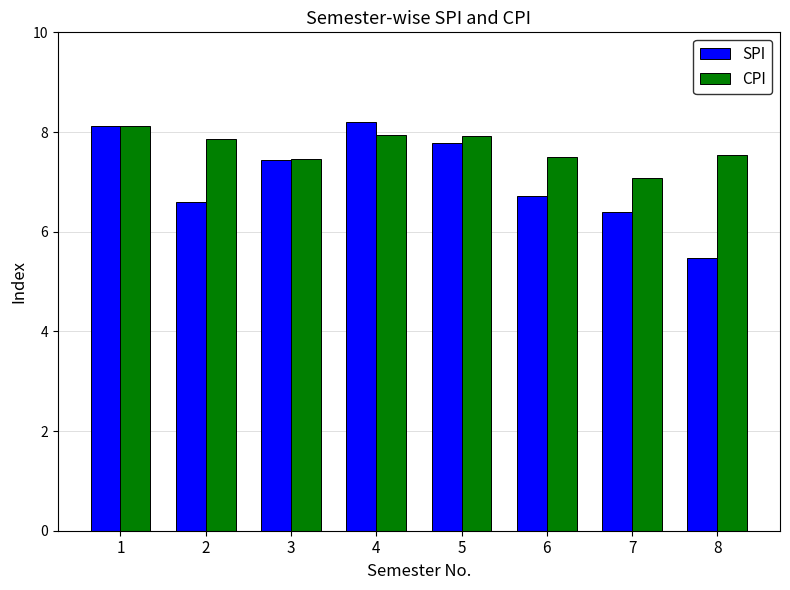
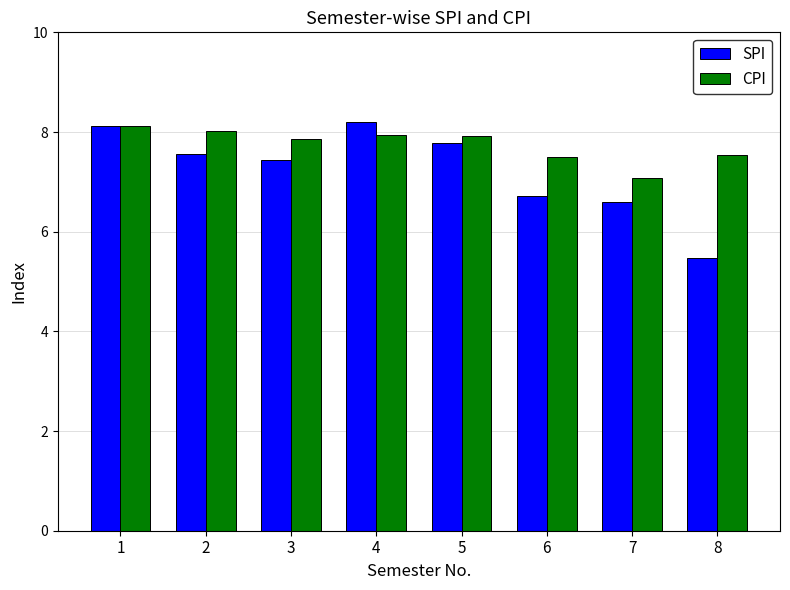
SPI, 2: 6.6 -> 7.6
CPI, 2: 7.9 -> 8.0
CPI, 3: 7.5 -> 7.9
SPI, 7: 6.4 -> 6.6
